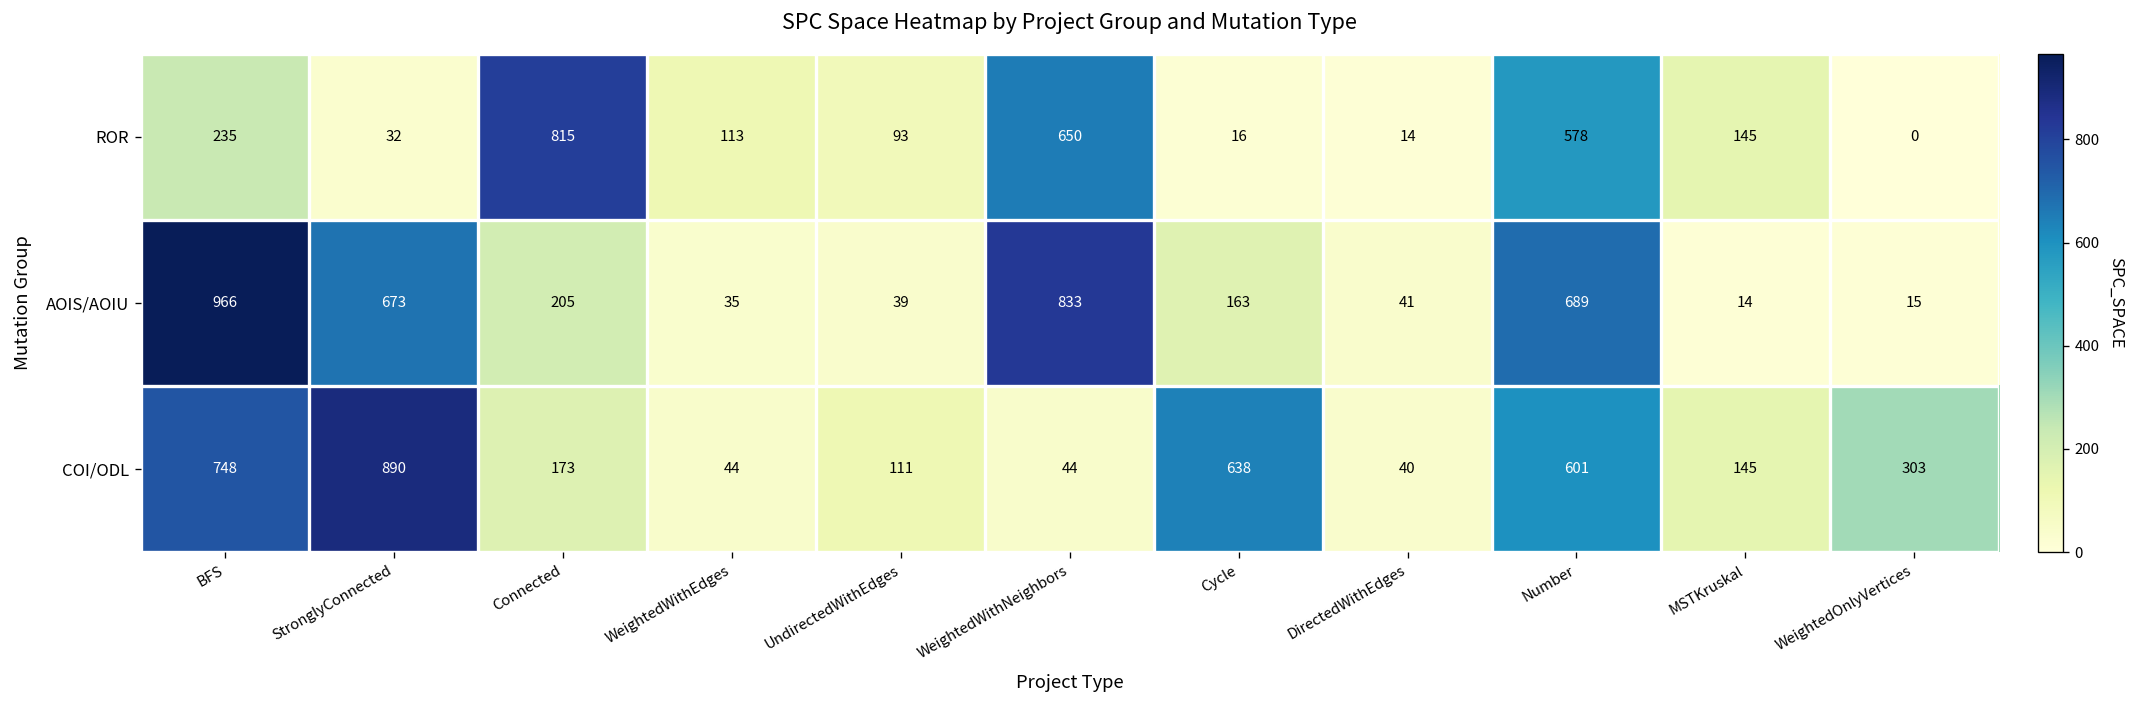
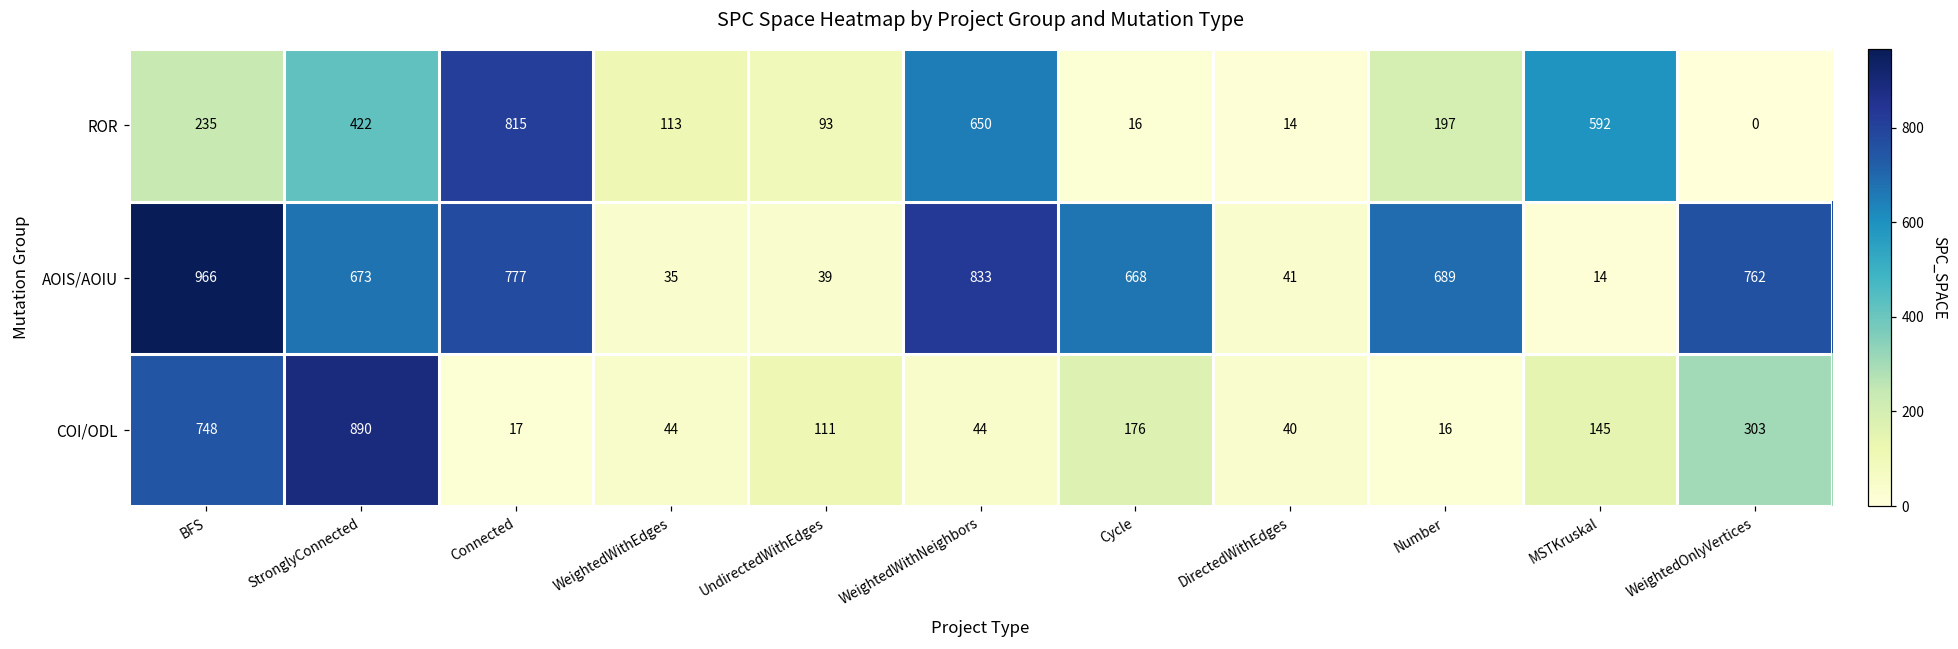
ROR, StronglyConnected: 32 -> 422
ROR, Number: 578 -> 197
ROR, MSTKruskal: 145 -> 592
AOIS/AOIU, Connected: 205 -> 777
AOIS/AOIU, Cycle: 163 -> 668
AOIS/AOIU, WeightedOnlyVertices: 15 -> 762
COI/ODL, Connected: 173 -> 17
COI/ODL, Cycle: 638 -> 176
COI/ODL, Number: 601 -> 16
